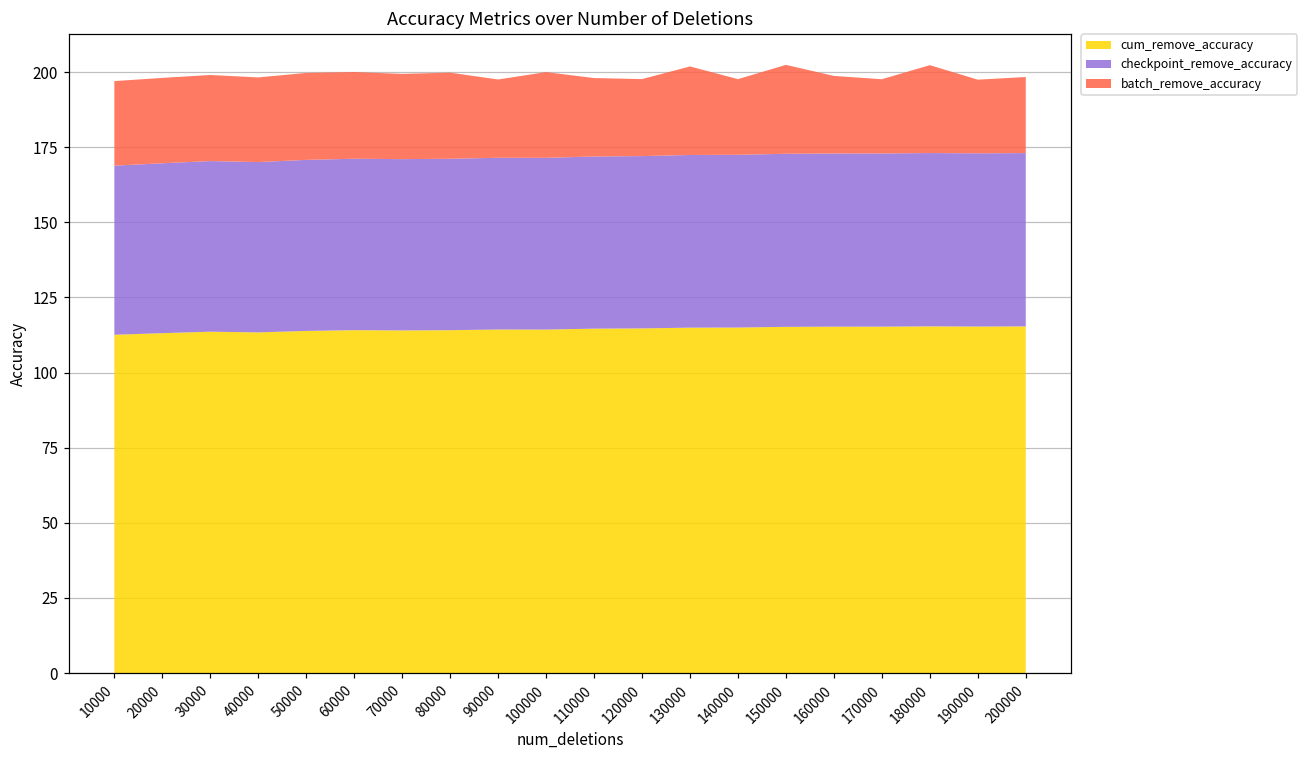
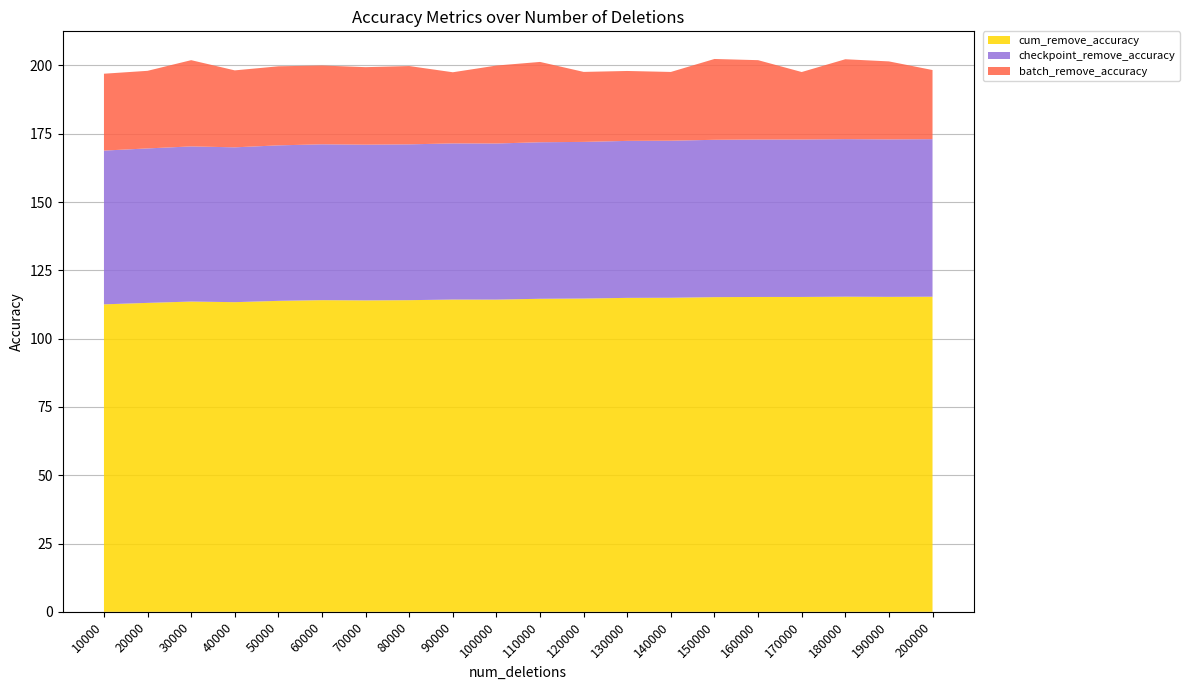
batch_remove_accuracy, 30000: 29 -> 32
batch_remove_accuracy, 110000: 26 -> 29
batch_remove_accuracy, 130000: 29 -> 26
batch_remove_accuracy, 160000: 26 -> 29
batch_remove_accuracy, 190000: 25 -> 29
